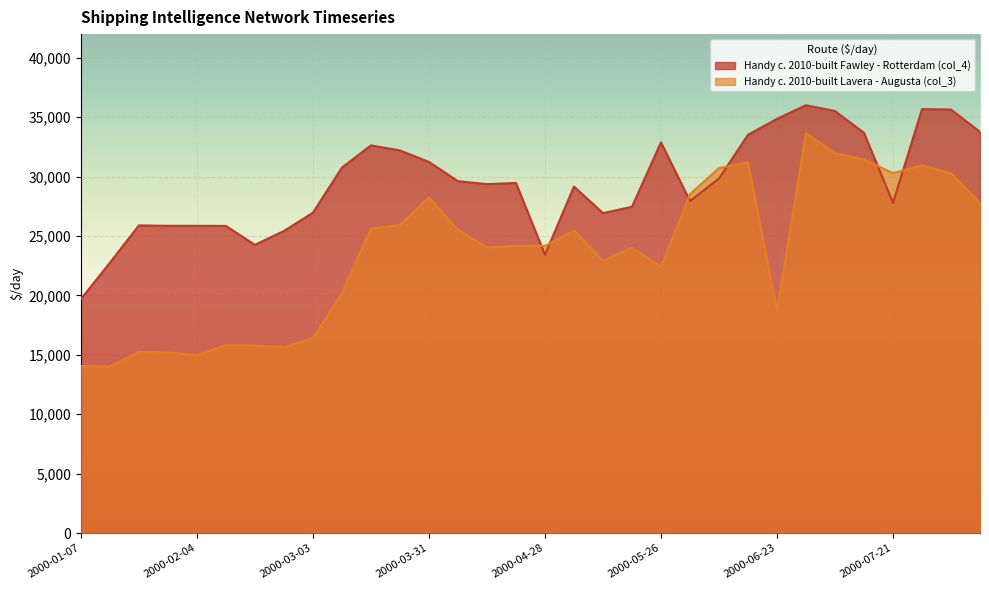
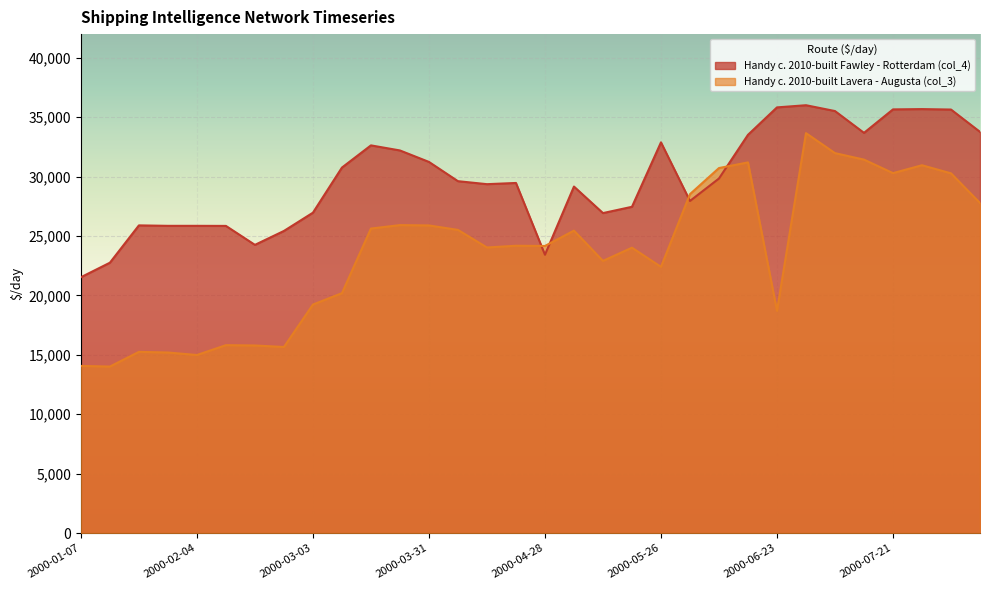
Handy c. 2010-built Fawley - Rotterdam (col_4), 2000-01-07: 19,700 -> 21,500
Handy c. 2010-built Lavera - Augusta (col_3), 2000-03-03: 16,400 -> 19,200
Handy c. 2010-built Lavera - Augusta (col_3), 2000-03-31: 28,300 -> 25,900
Handy c. 2010-built Fawley - Rotterdam (col_4), 2000-06-23: 34,900 -> 35,800
Handy c. 2010-built Fawley - Rotterdam (col_4), 2000-07-21: 27,800 -> 35,700
